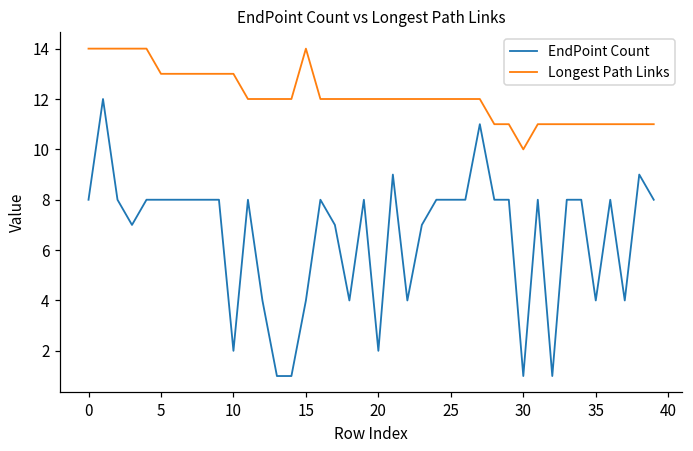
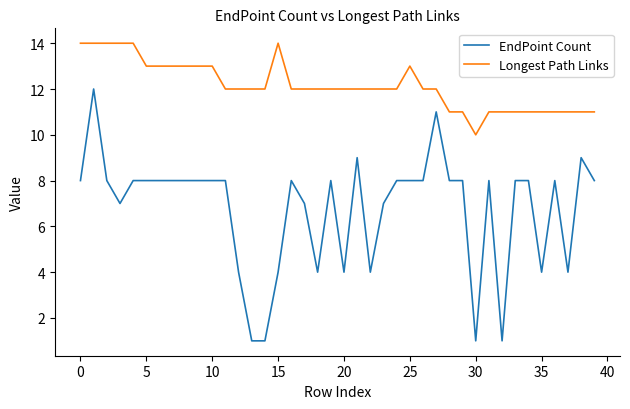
EndPoint Count, 10: 2 -> 8
EndPoint Count, 20: 2 -> 4
Longest Path Links, 25: 12 -> 13
